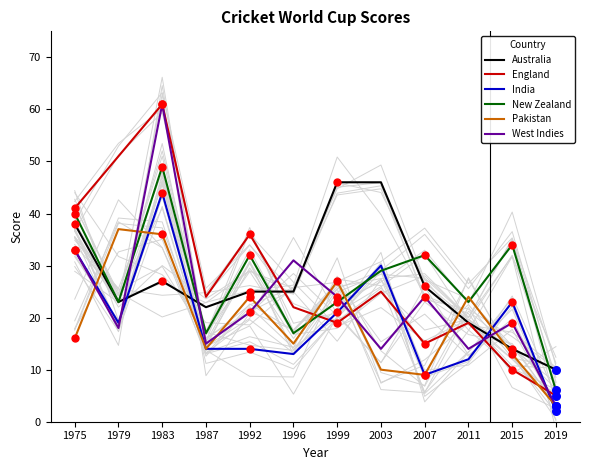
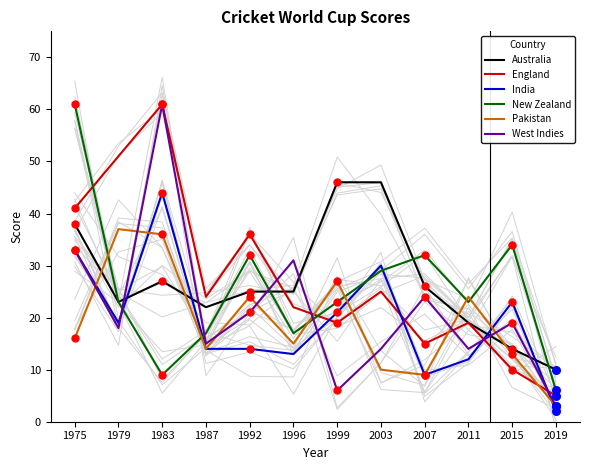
New Zealand, 1975: 40 -> 61
New Zealand, 1983: 49 -> 9
West Indies, 1999: 24 -> 6
